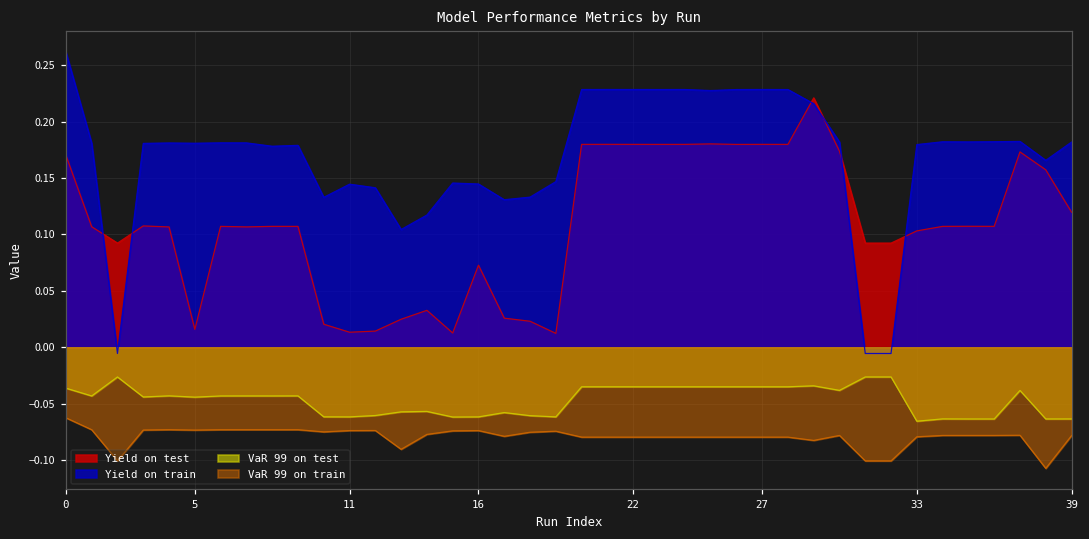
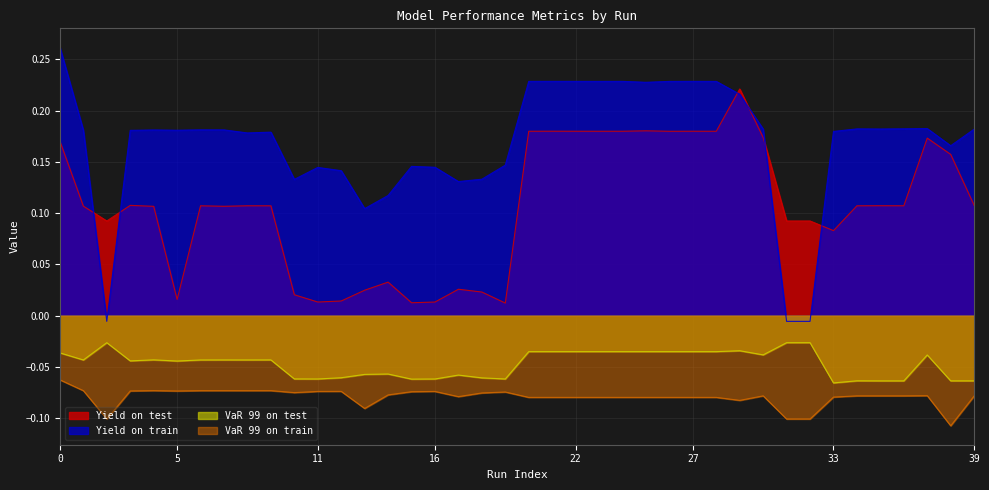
Yield on test, 16: 0.073 -> 0.013
Yield on test, 33: 0.103 -> 0.083
Yield on test, 39: 0.120 -> 0.108
